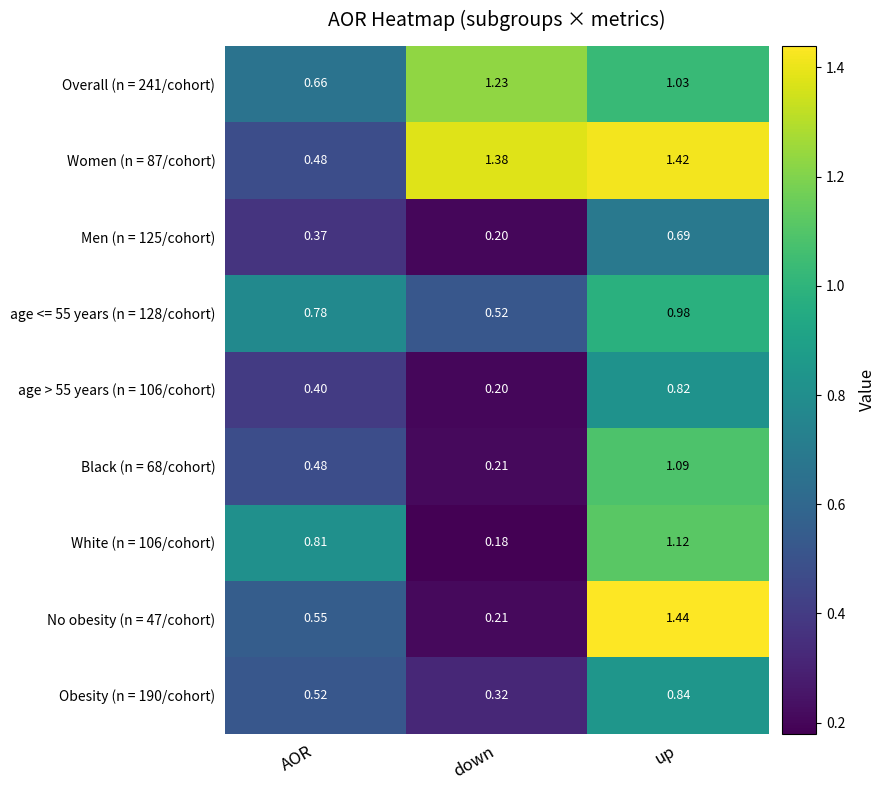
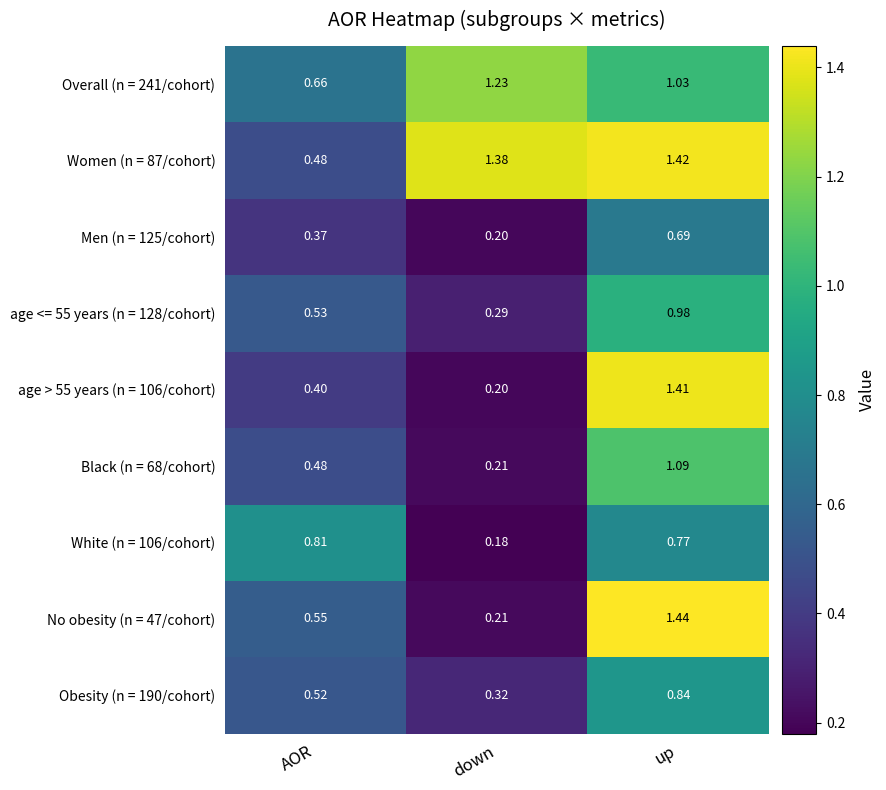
age <= 55 years (n = 128/cohort), AOR: 0.78 -> 0.53
age <= 55 years (n = 128/cohort), down: 0.52 -> 0.29
age > 55 years (n = 106/cohort), up: 0.82 -> 1.41
White (n = 106/cohort), up: 1.12 -> 0.77
